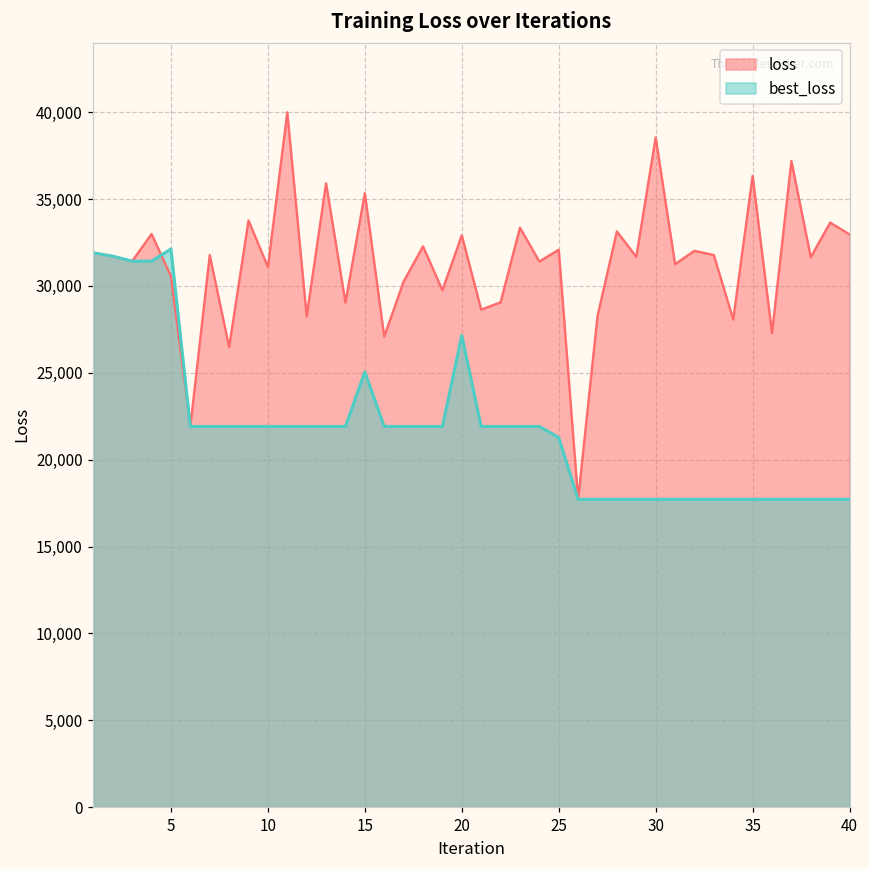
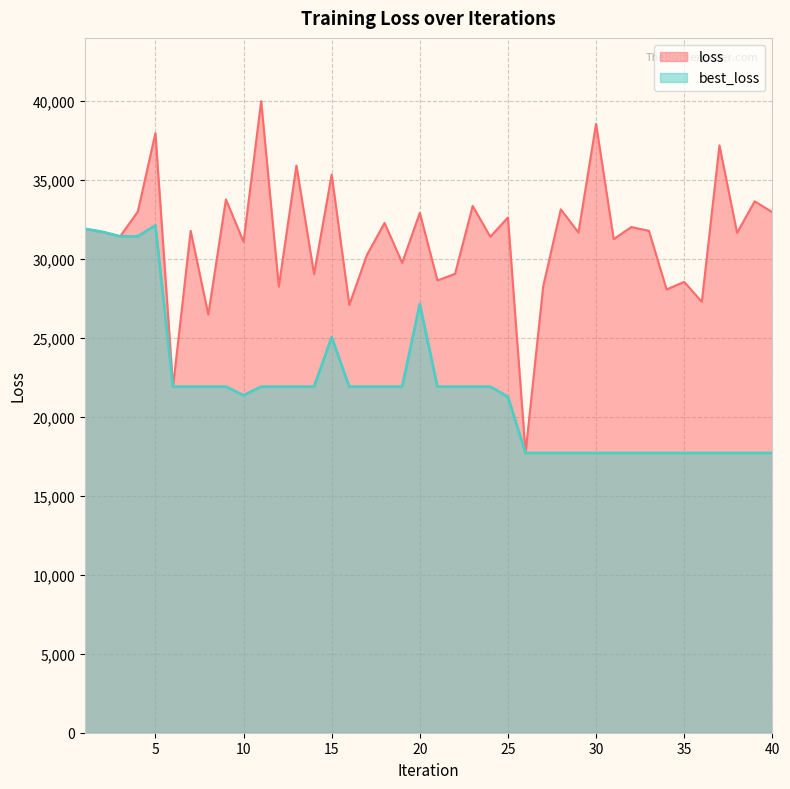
loss, 5: 30,600 -> 38,000
best_loss, 10: 21,900 -> 21,400
loss, 25: 32,100 -> 32,600
loss, 35: 36,300 -> 28,500
